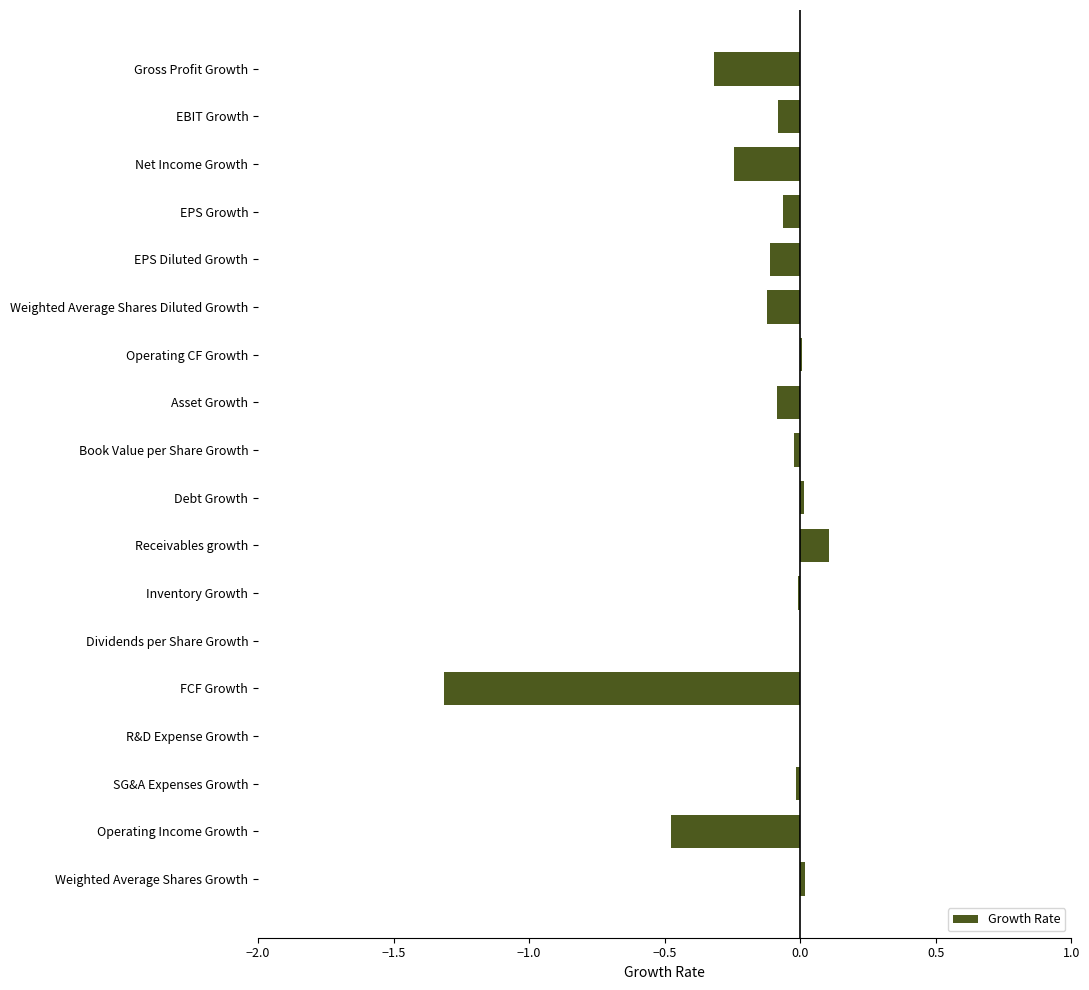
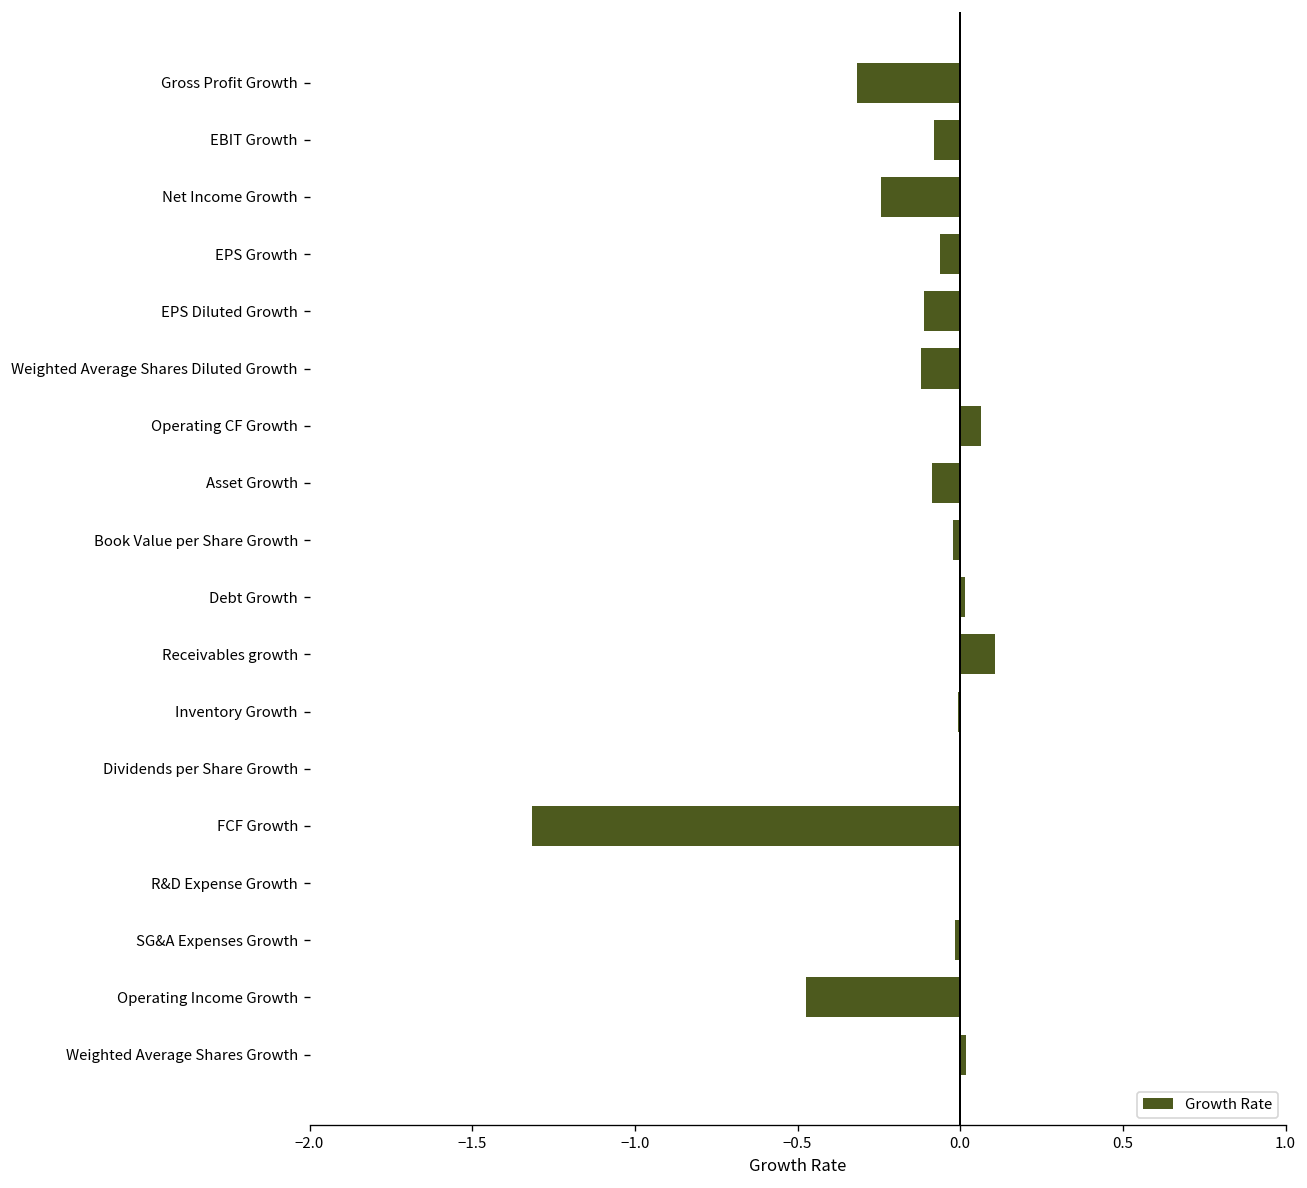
Operating CF Growth: 0.01 -> 0.06
